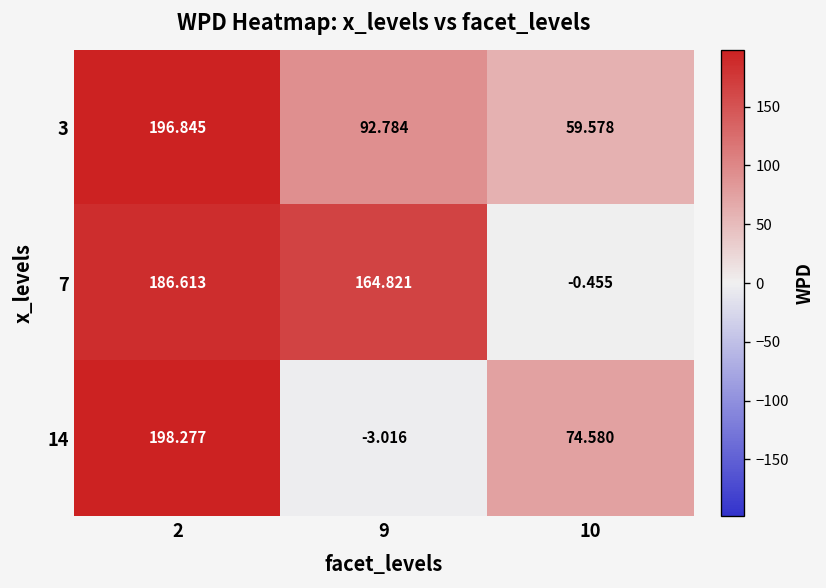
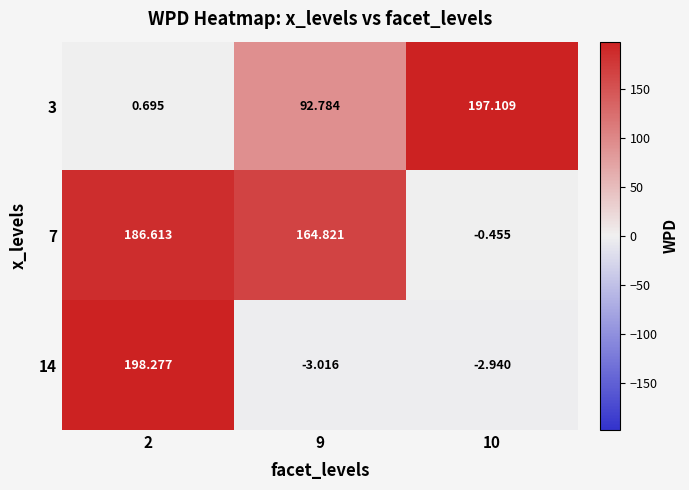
3, 2: 196.845 -> 0.695
3, 10: 59.578 -> 197.109
14, 10: 74.580 -> -2.940
